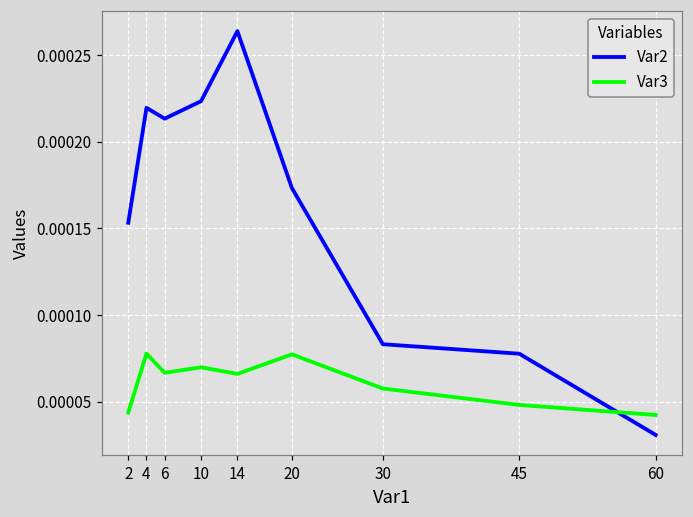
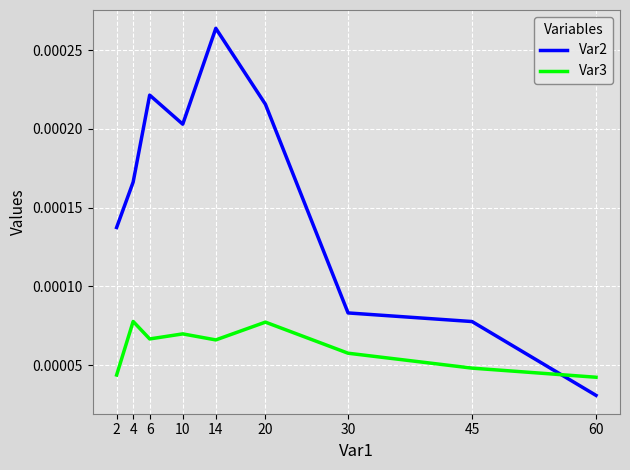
Var2, 2: 0.000153 -> 0.000137
Var2, 4: 0.000220 -> 0.000166
Var2, 6: 0.000213 -> 0.000221
Var2, 10: 0.000223 -> 0.000203
Var2, 20: 0.000173 -> 0.000216
